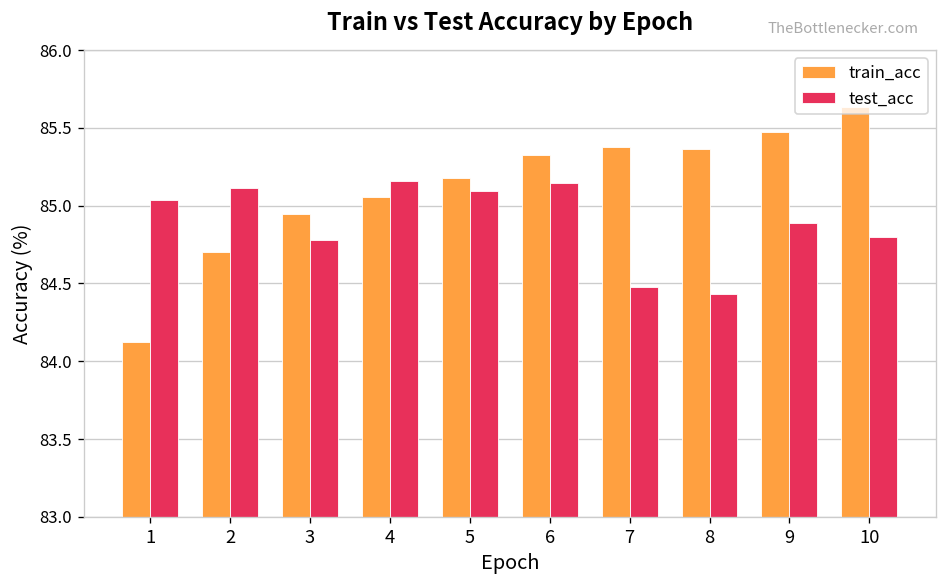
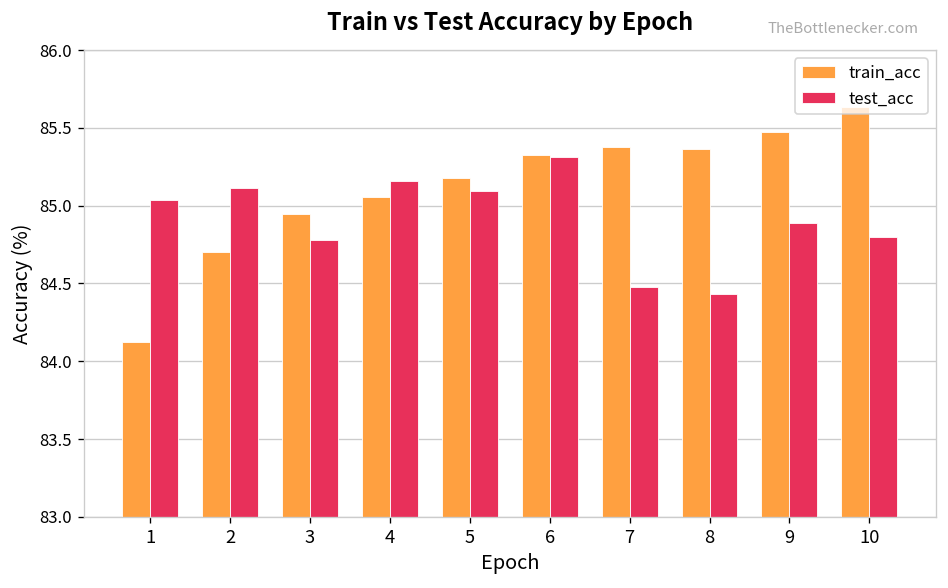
test_acc, 6: 85.14 -> 85.31
